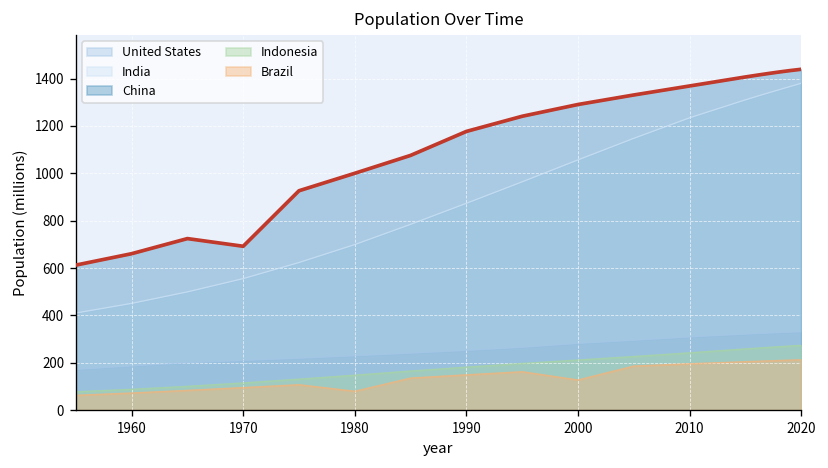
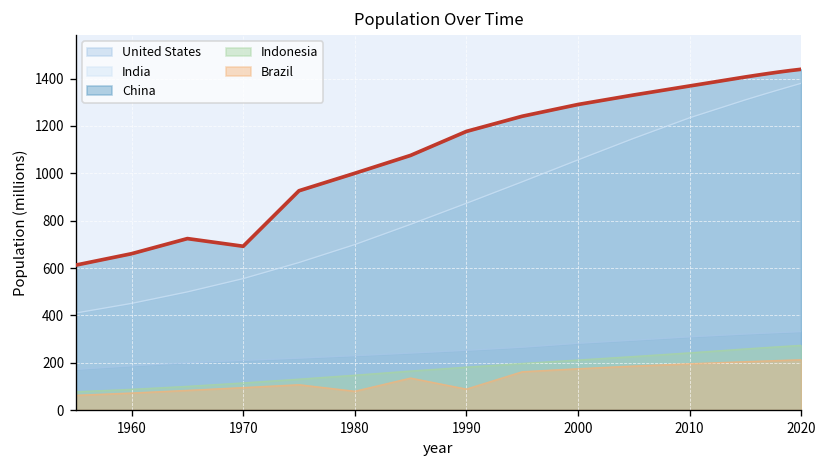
Brazil, 1990: 150 -> 90
Brazil, 2000: 130 -> 170
